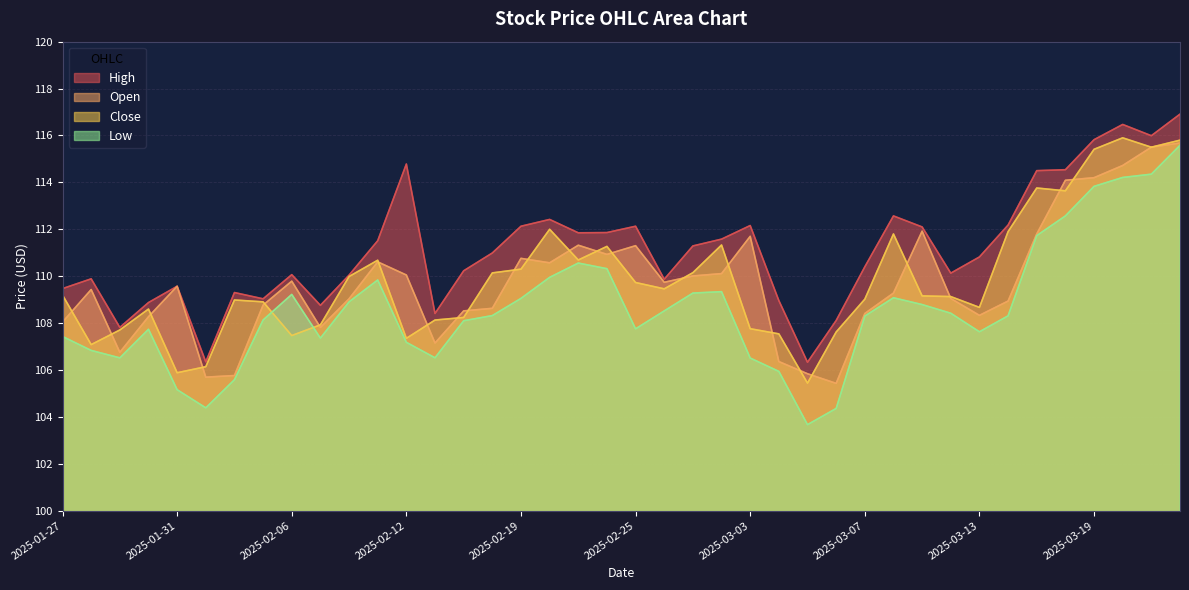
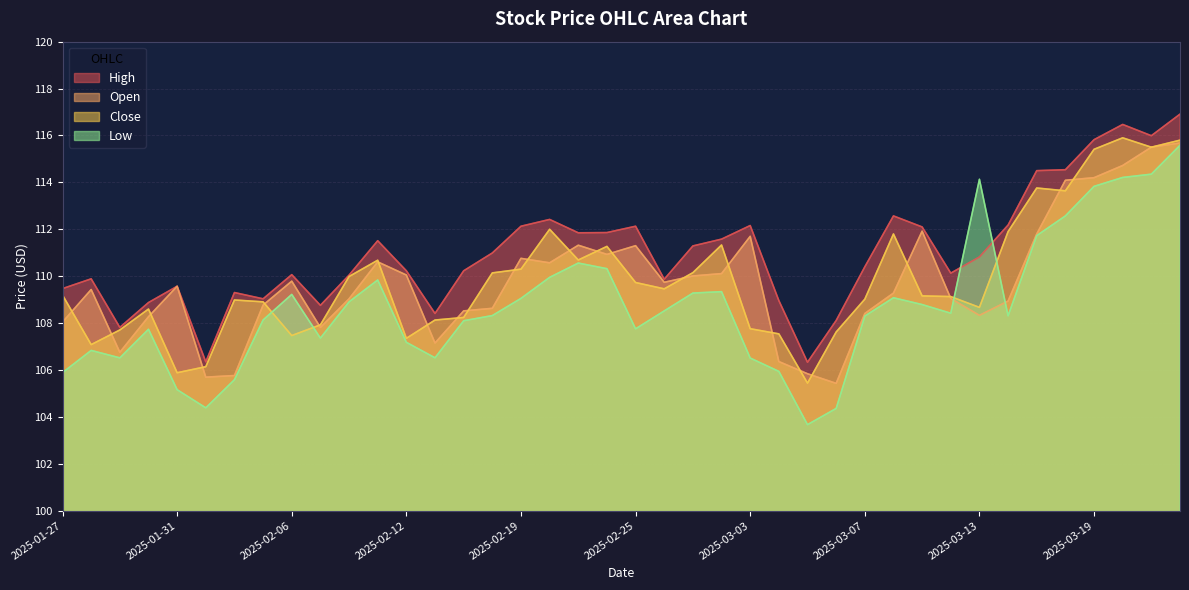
Low, 2025-01-27: 107.4 -> 105.9
High, 2025-02-12: 114.8 -> 110.2
Low, 2025-03-13: 107.6 -> 114.1
